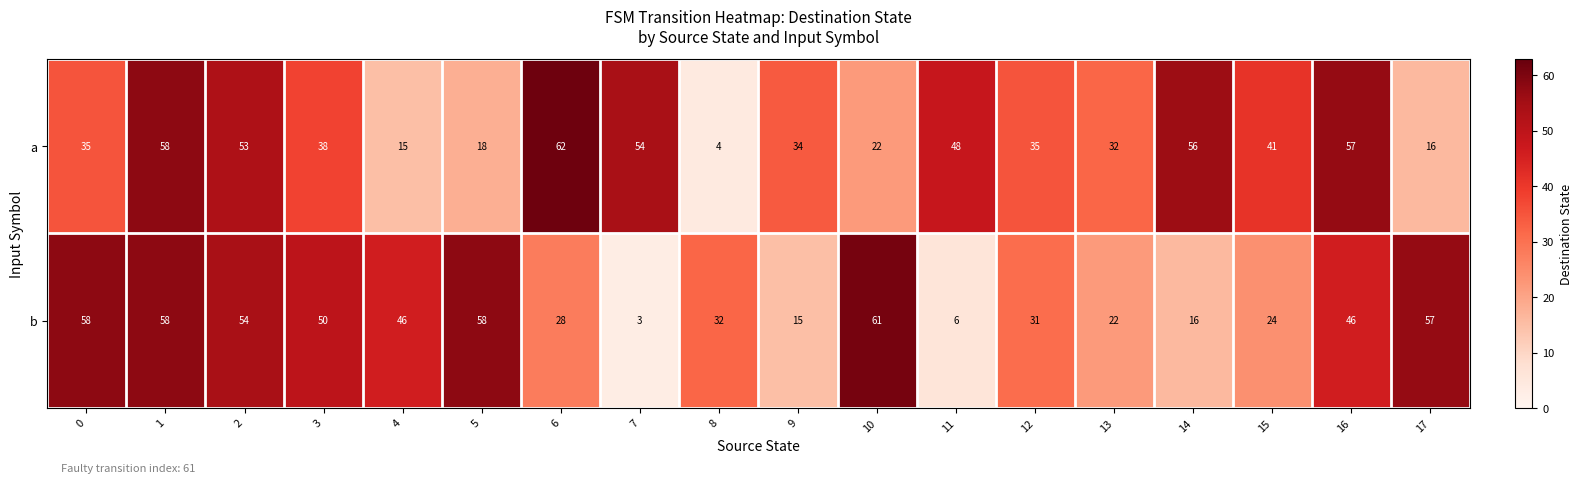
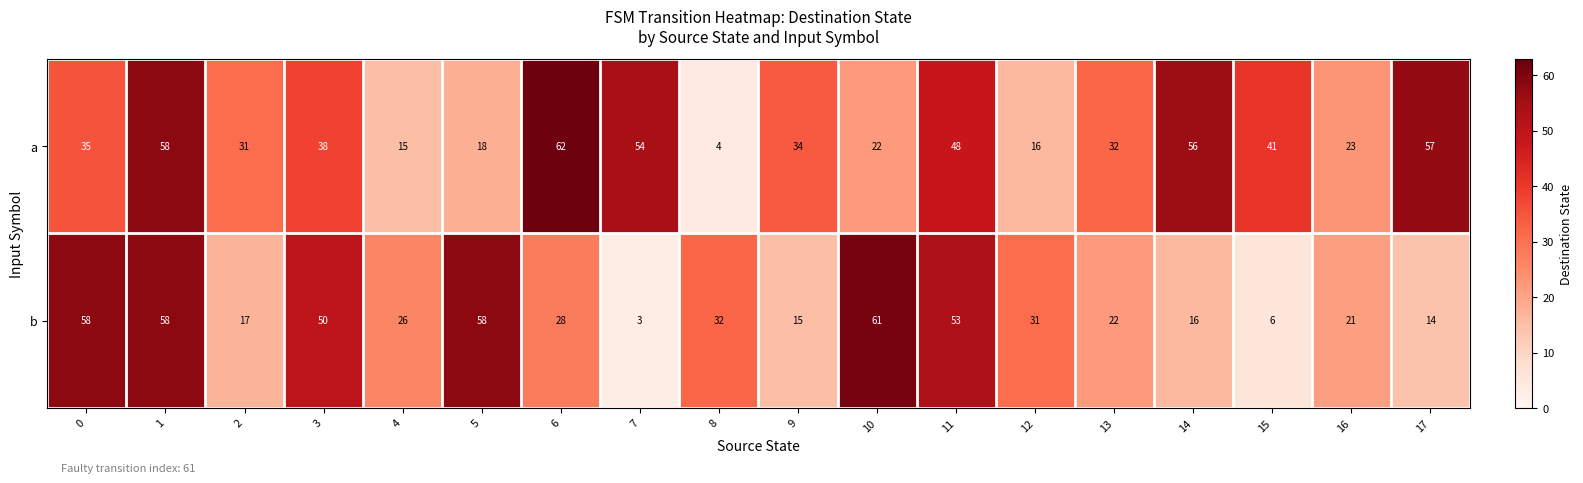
a, 2: 53 -> 31
a, 12: 35 -> 16
a, 16: 57 -> 23
a, 17: 16 -> 57
b, 2: 54 -> 17
b, 4: 46 -> 26
b, 11: 6 -> 53
b, 15: 24 -> 6
b, 16: 46 -> 21
b, 17: 57 -> 14
